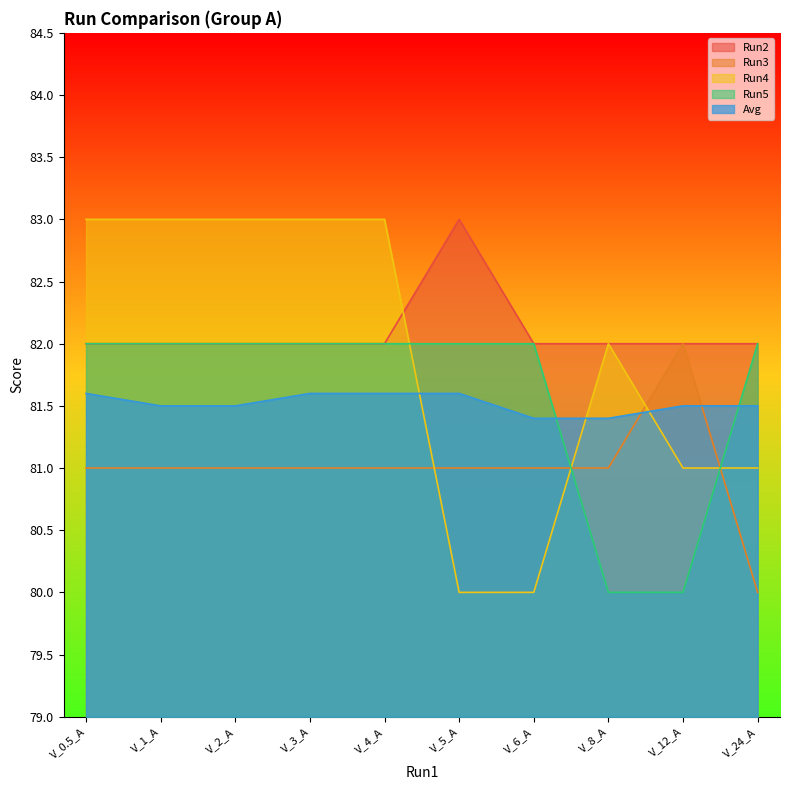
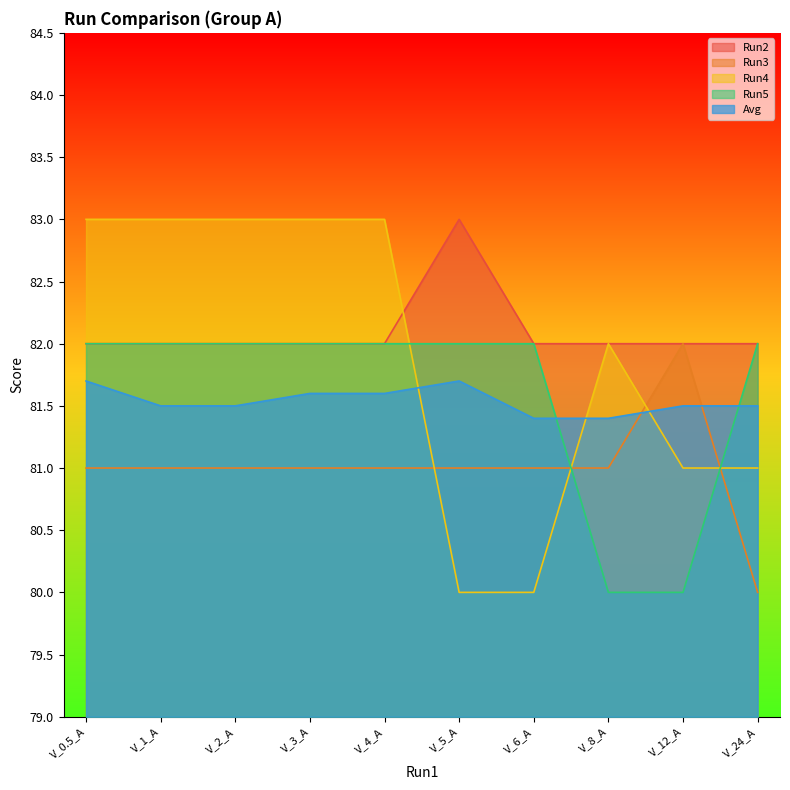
Avg, V_0.5_A: 81.6 -> 81.7
Avg, V_5_A: 81.6 -> 81.7
